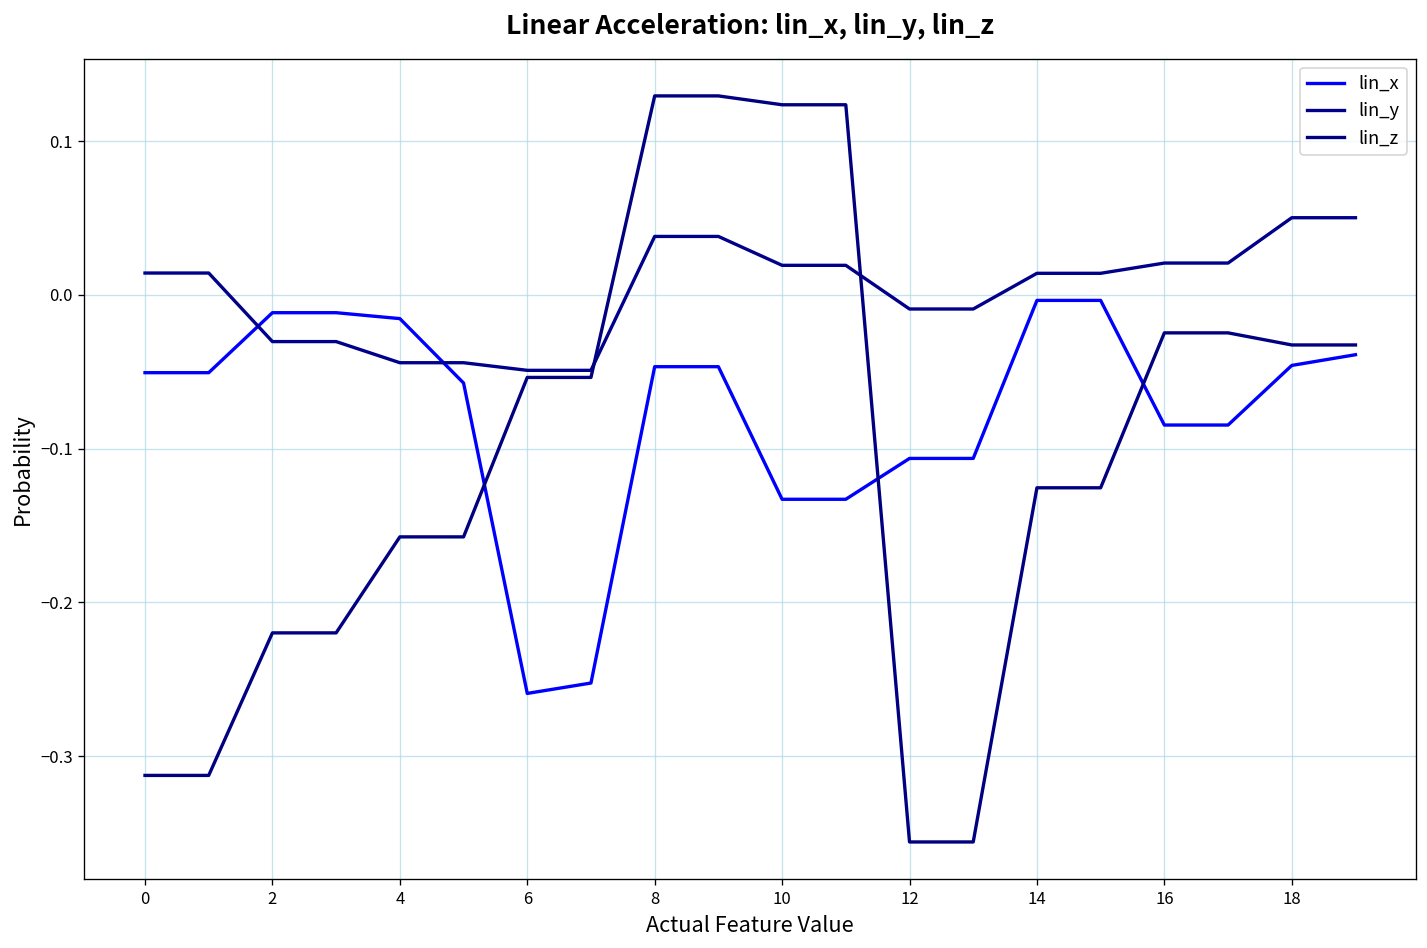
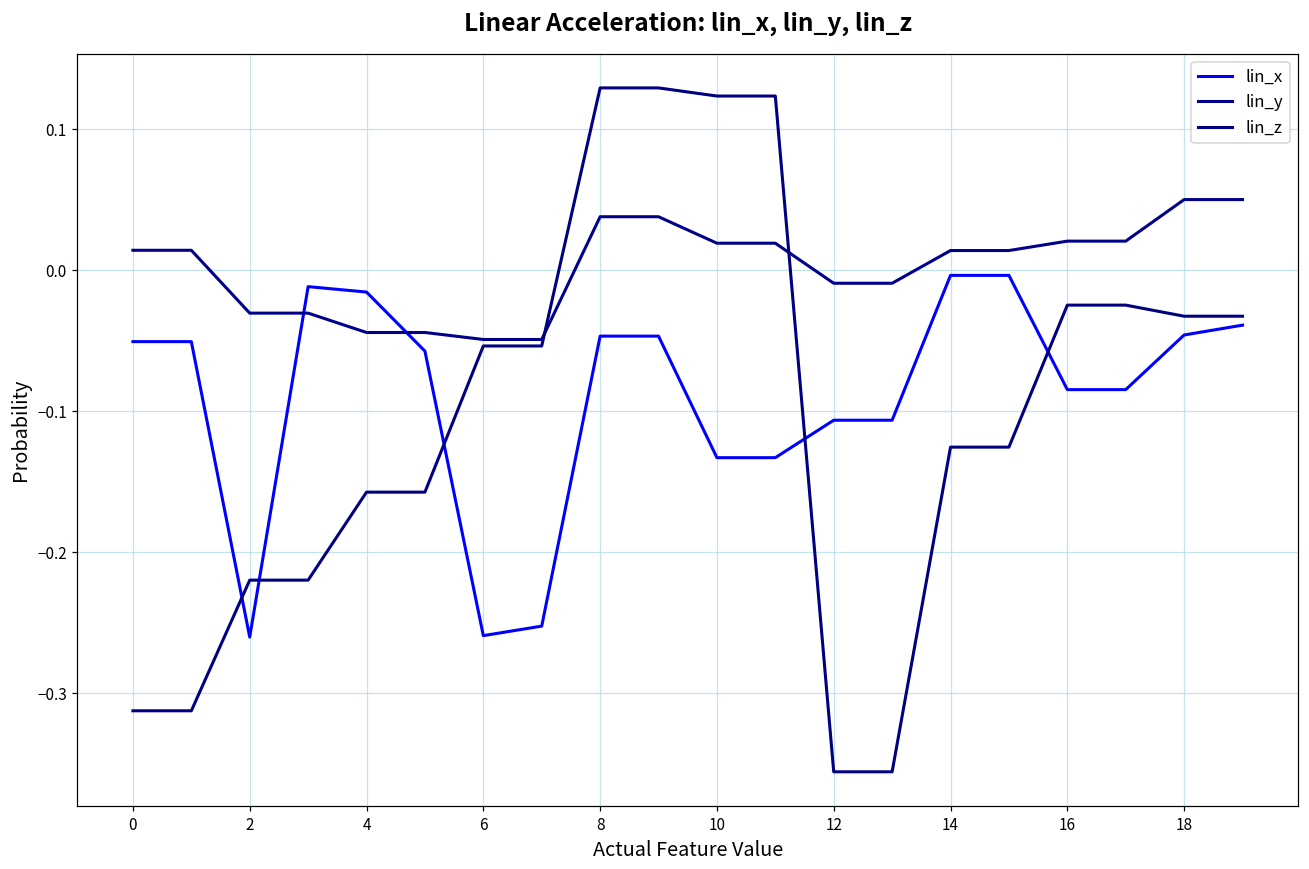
lin_x, 2: -0.012 -> -0.260
